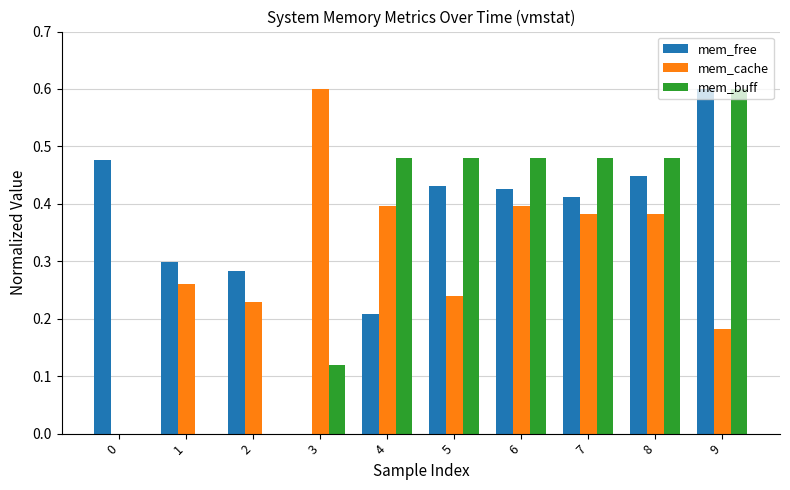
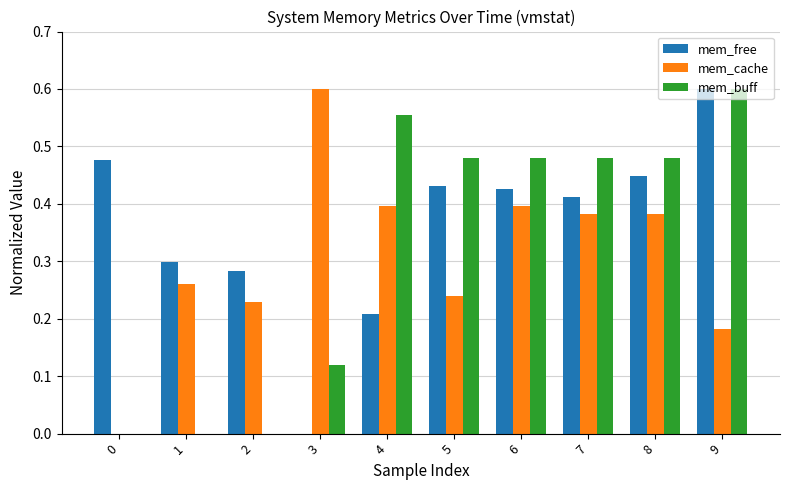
mem_buff, 4: 0.48 -> 0.56
